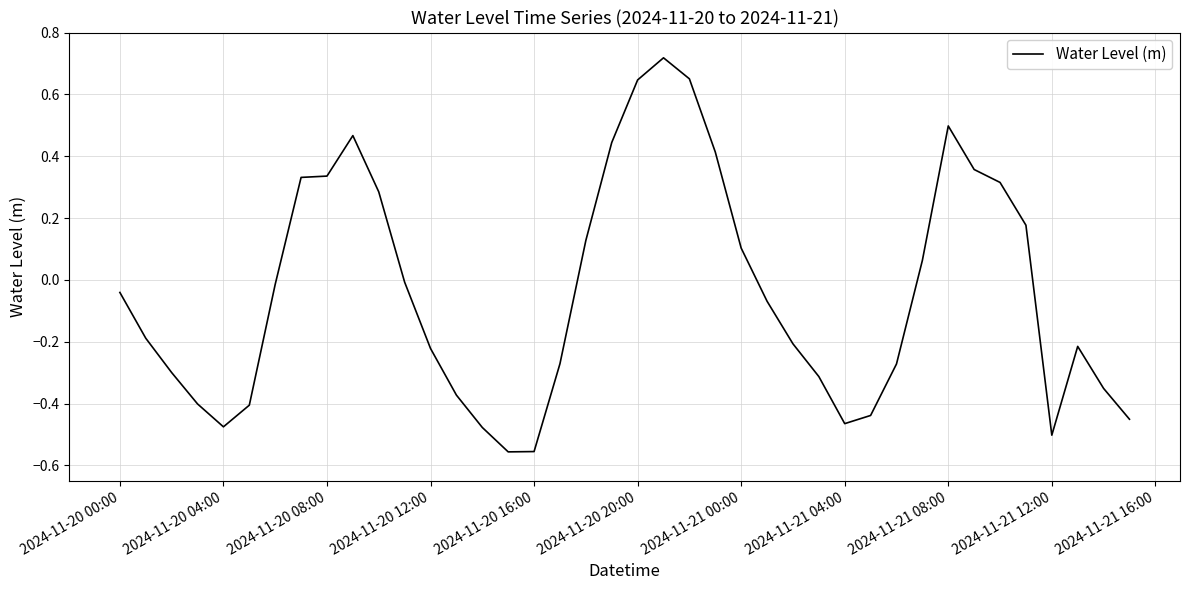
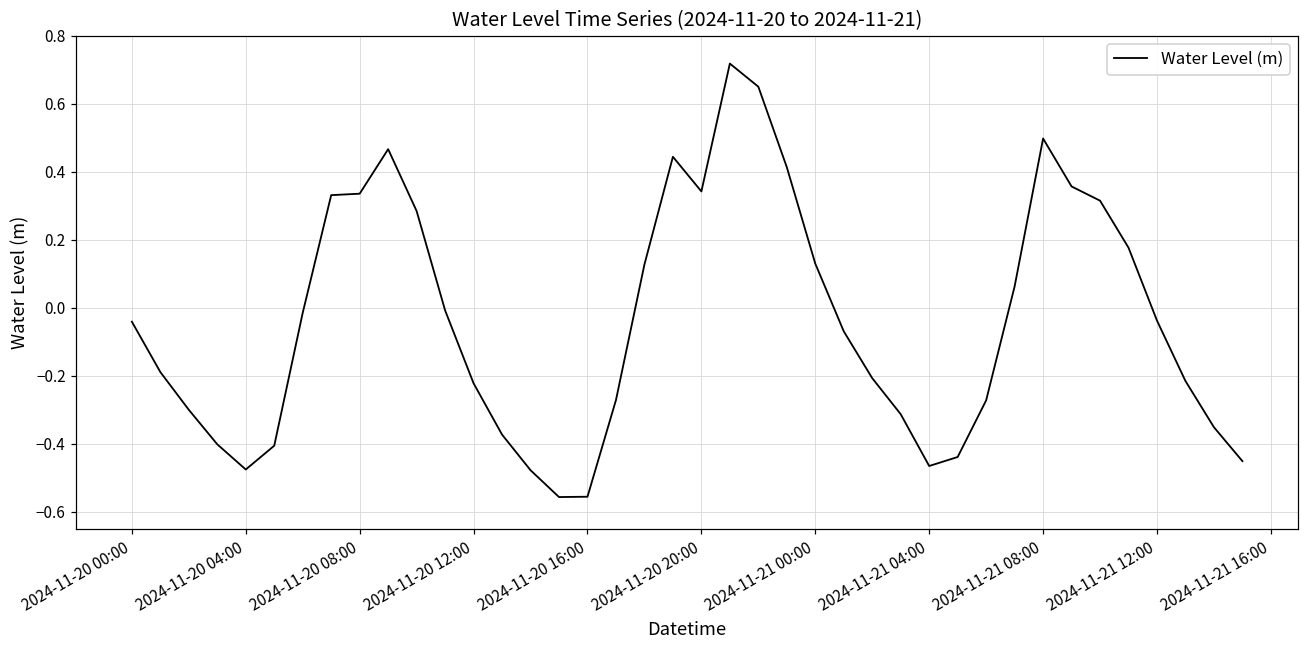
2024-11-20 20:00: 0.65 -> 0.34
2024-11-21 00:00: 0.10 -> 0.13
2024-11-21 12:00: -0.50 -> -0.04
